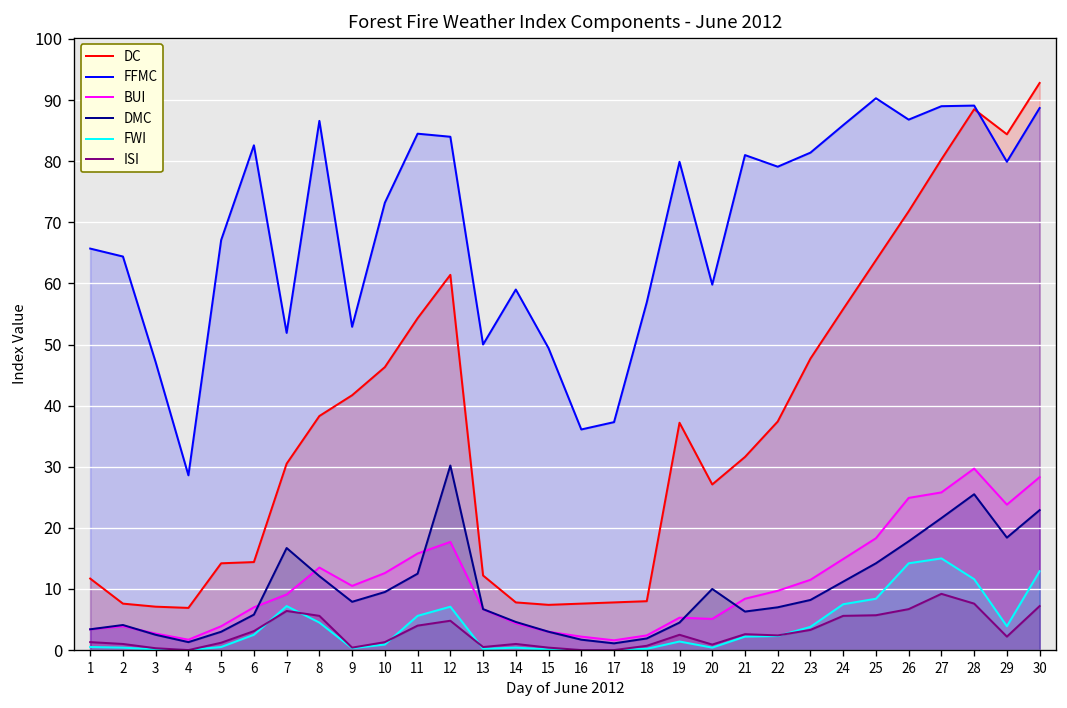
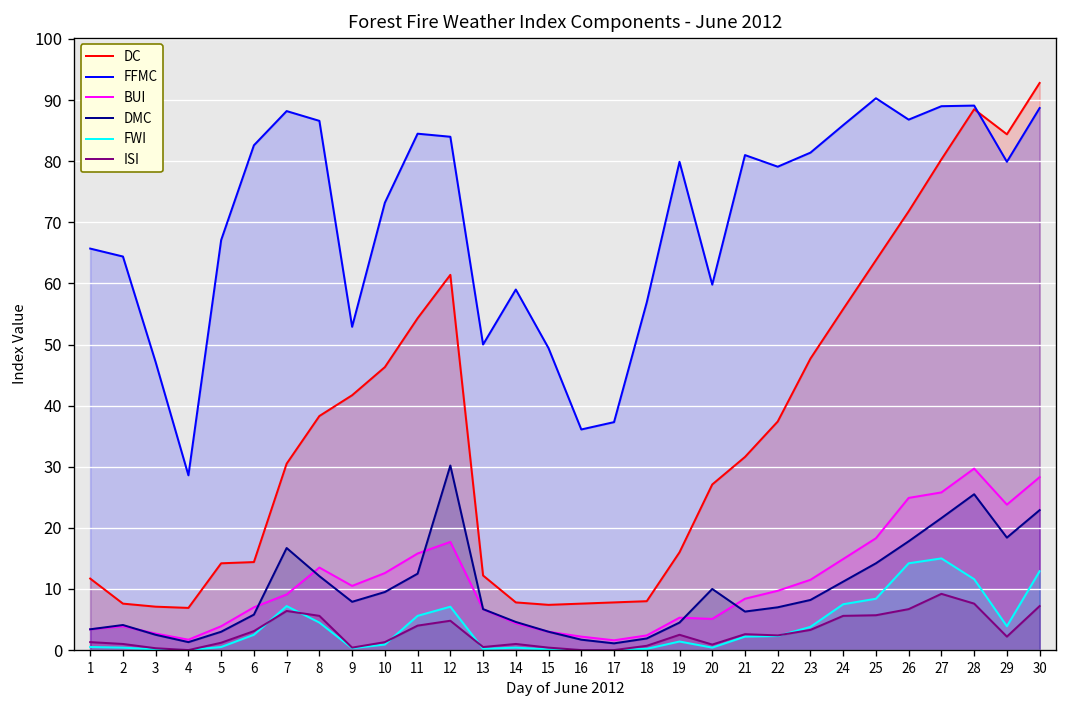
FFMC, 7: 52 -> 88
DC, 19: 37 -> 16
